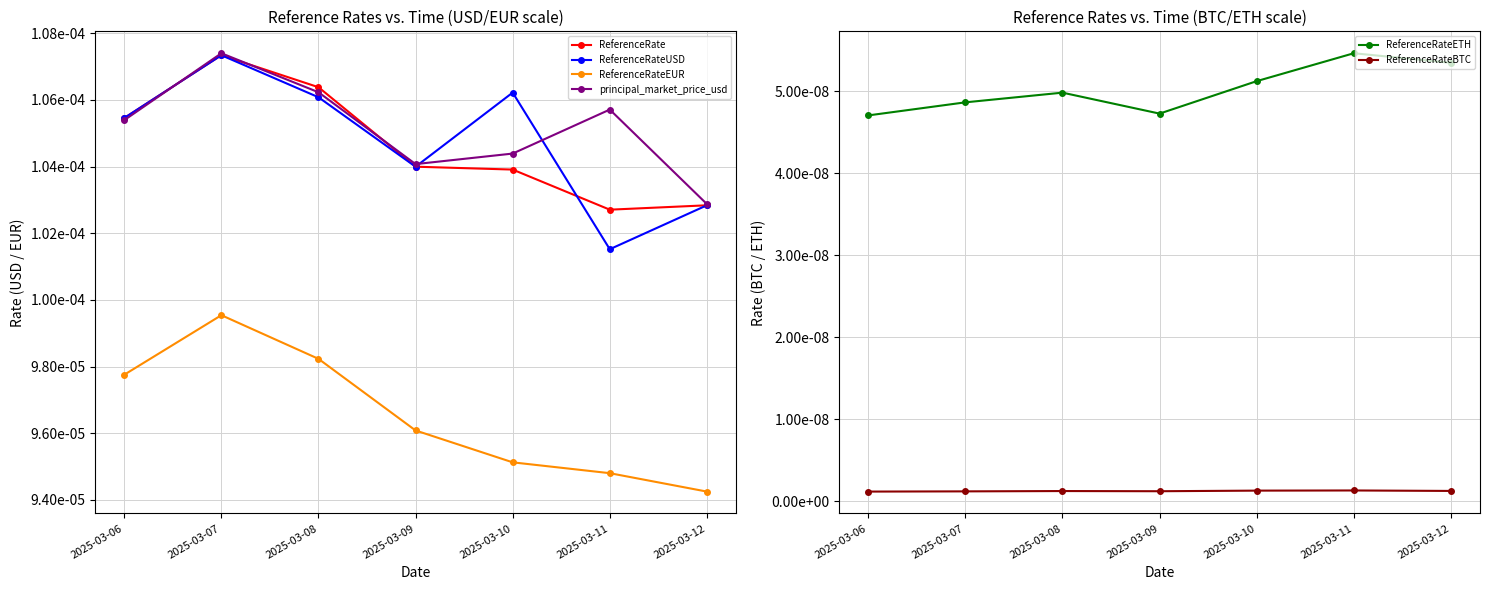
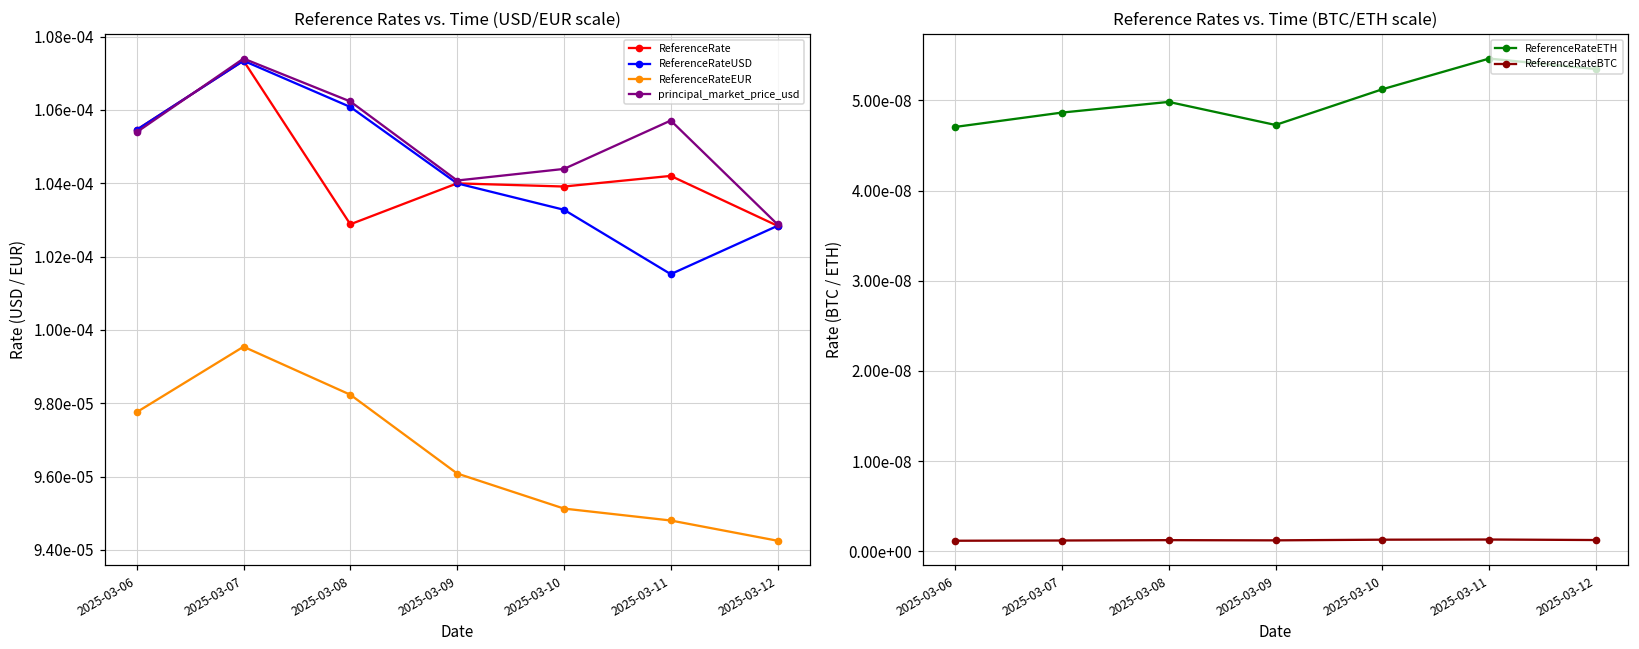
Reference Rates vs. Time (USD/EUR scale), ReferenceRate, 2025-03-08: 0.0001064 -> 0.0001029
Reference Rates vs. Time (USD/EUR scale), ReferenceRateUSD, 2025-03-10: 0.0001062 -> 0.0001033
Reference Rates vs. Time (USD/EUR scale), ReferenceRate, 2025-03-11: 0.0001027 -> 0.0001042
